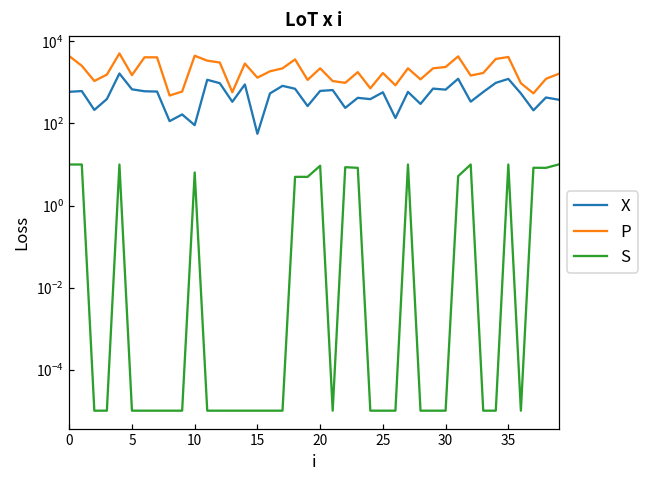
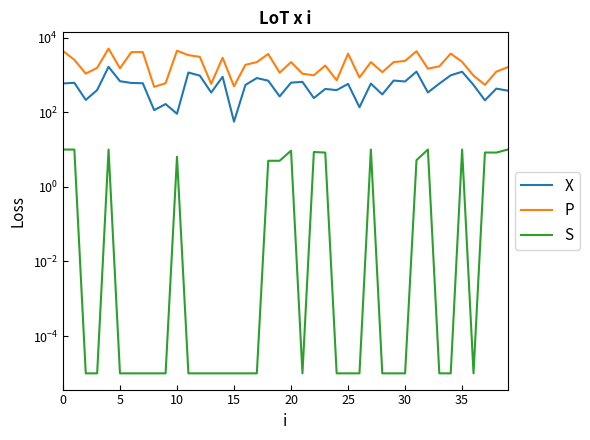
P, 15: 1300 -> 500
P, 25: 2000 -> 4000
P, 35: 4000 -> 2000
